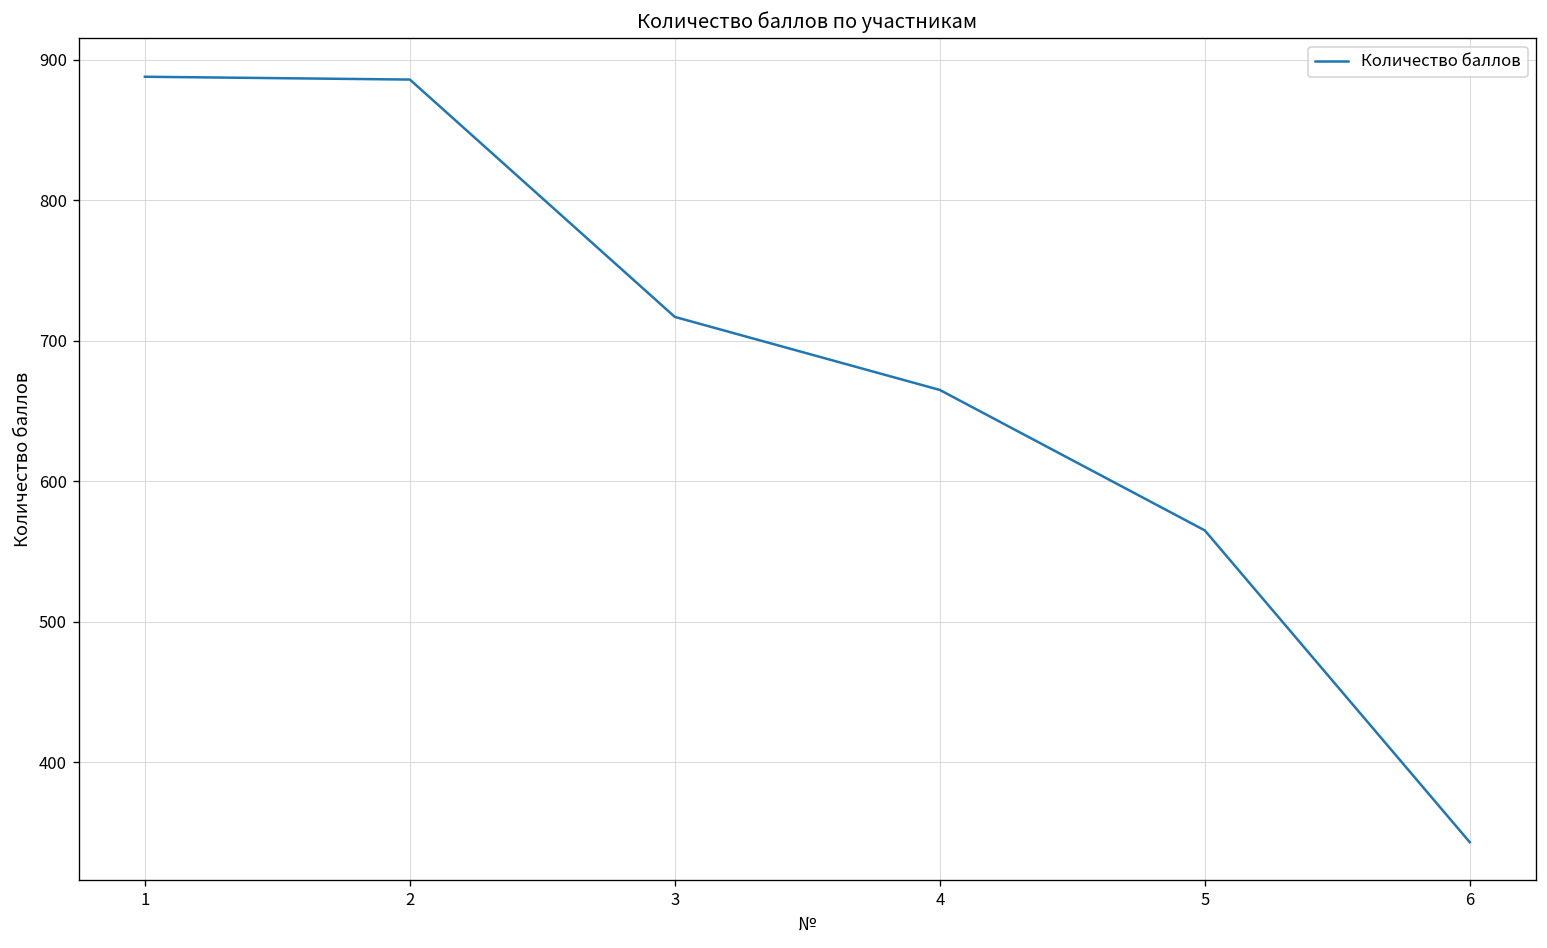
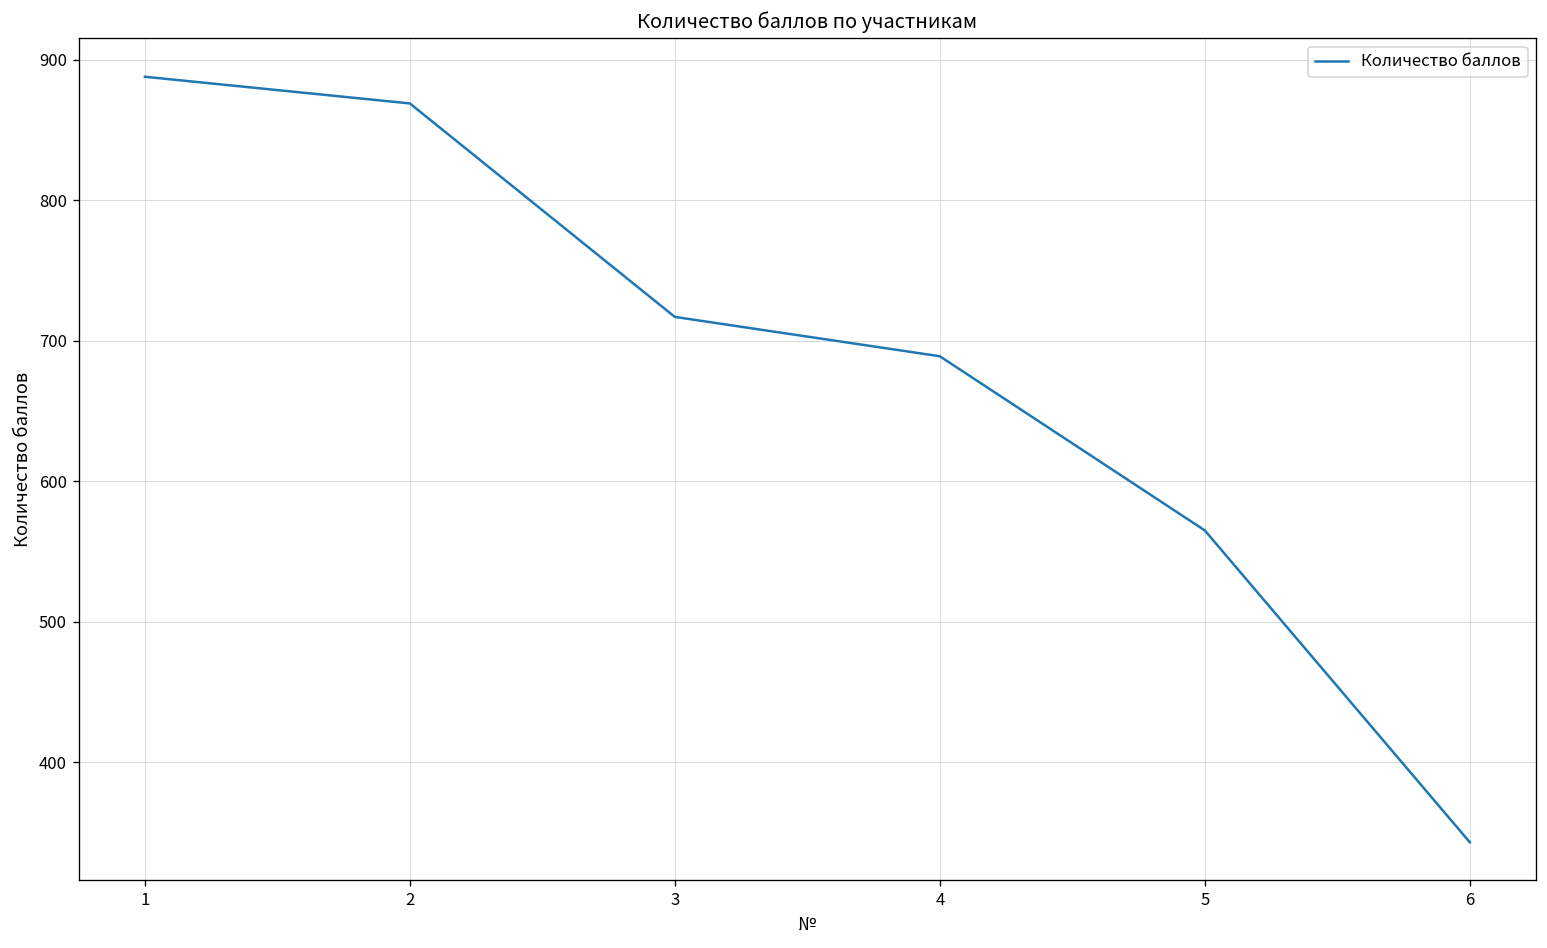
2: 886 -> 869
4: 665 -> 689
